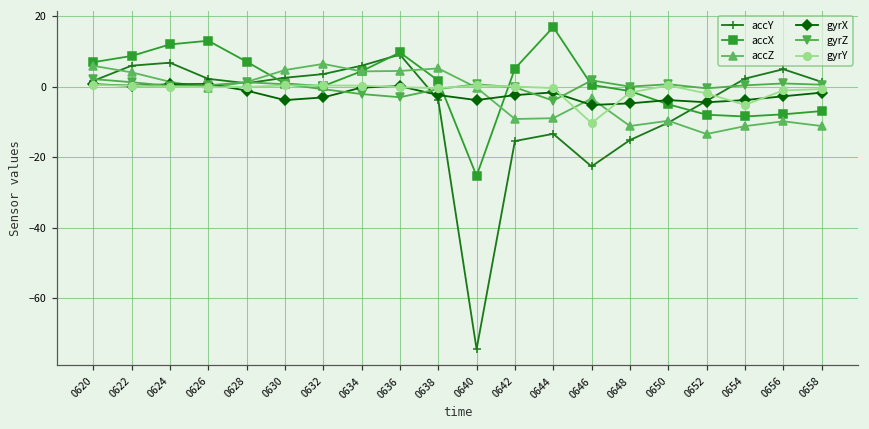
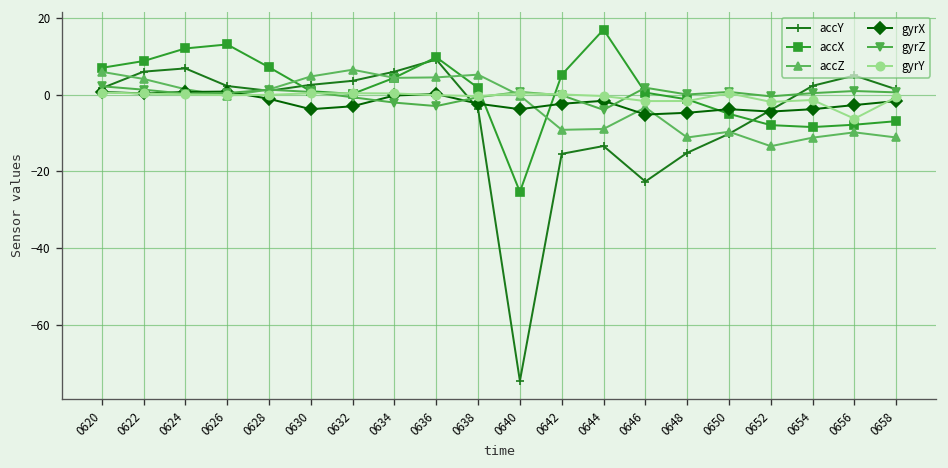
gyrY, 0646: -10 -> -2
gyrY, 0654: -5 -> -1
gyrY, 0656: -1 -> -6
